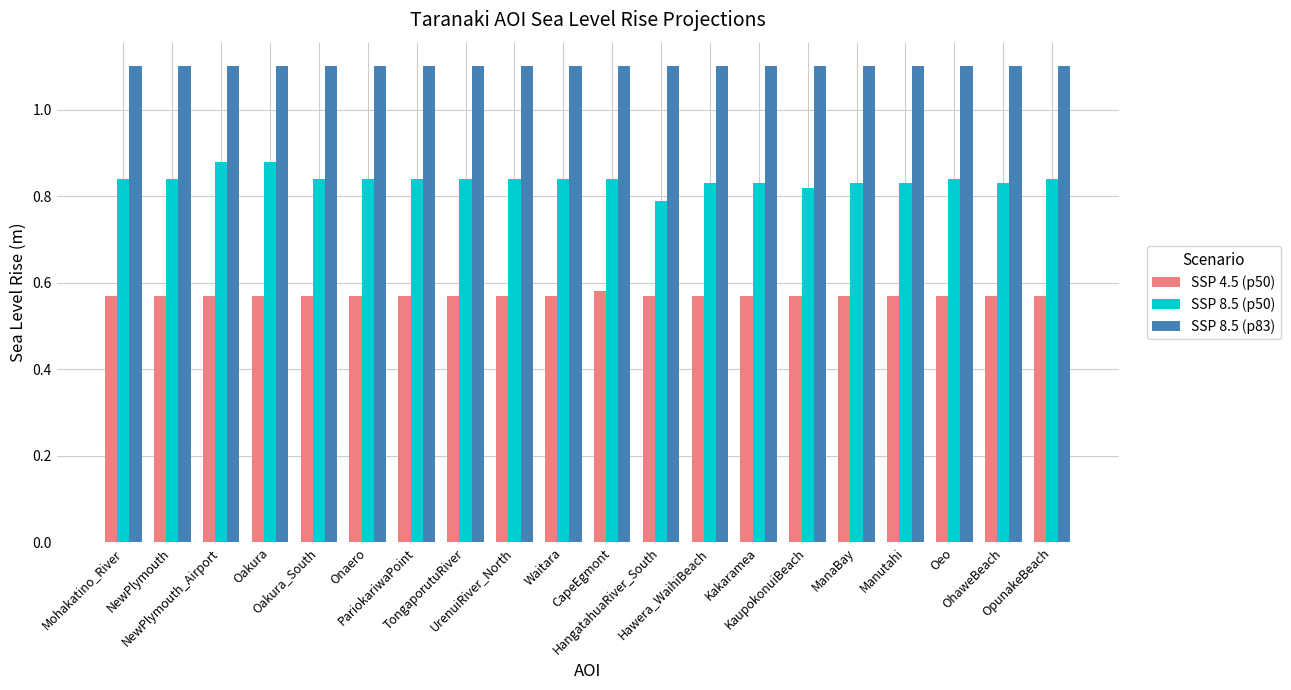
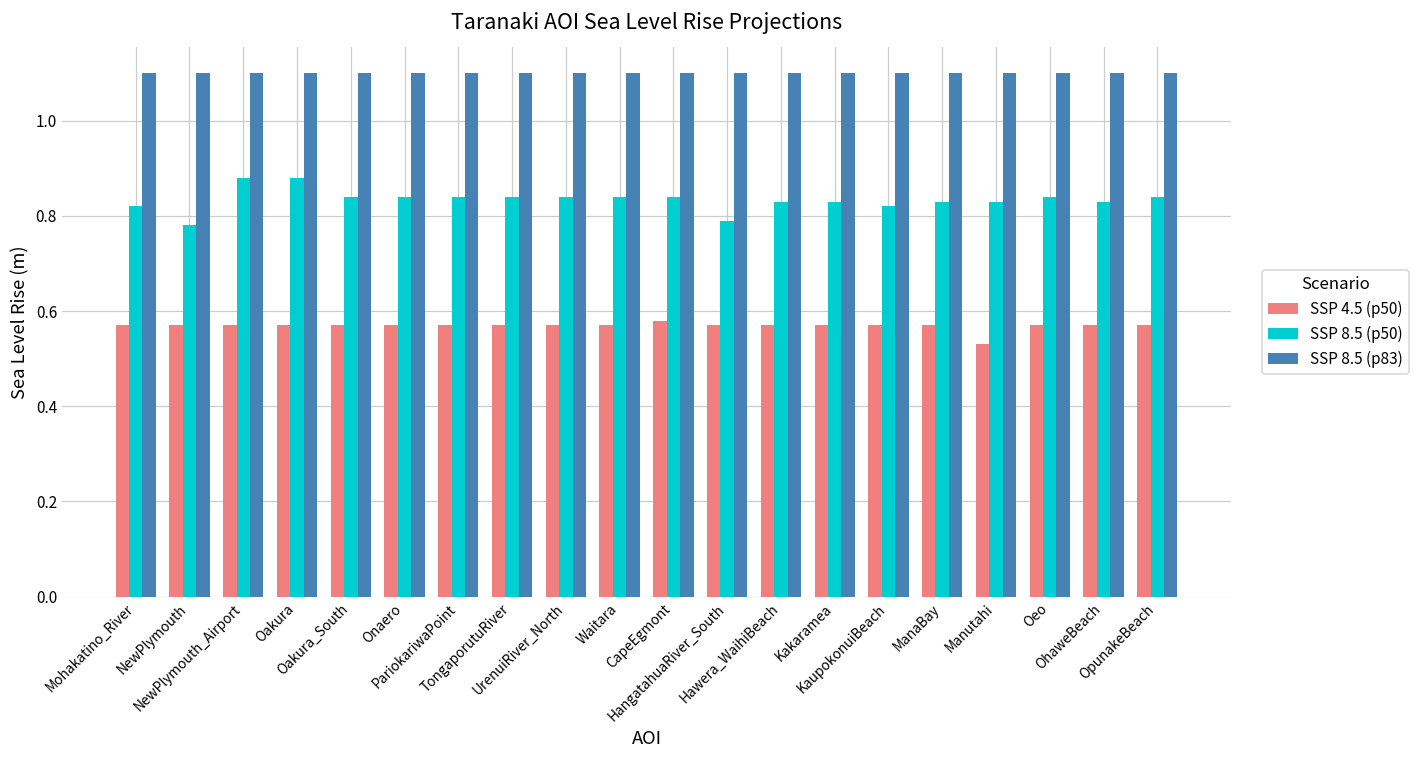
SSP 8.5 (p50), Mohakatino_River: 0.84 -> 0.82
SSP 8.5 (p50), NewPlymouth: 0.84 -> 0.78
SSP 4.5 (p50), Manutahi: 0.57 -> 0.53
